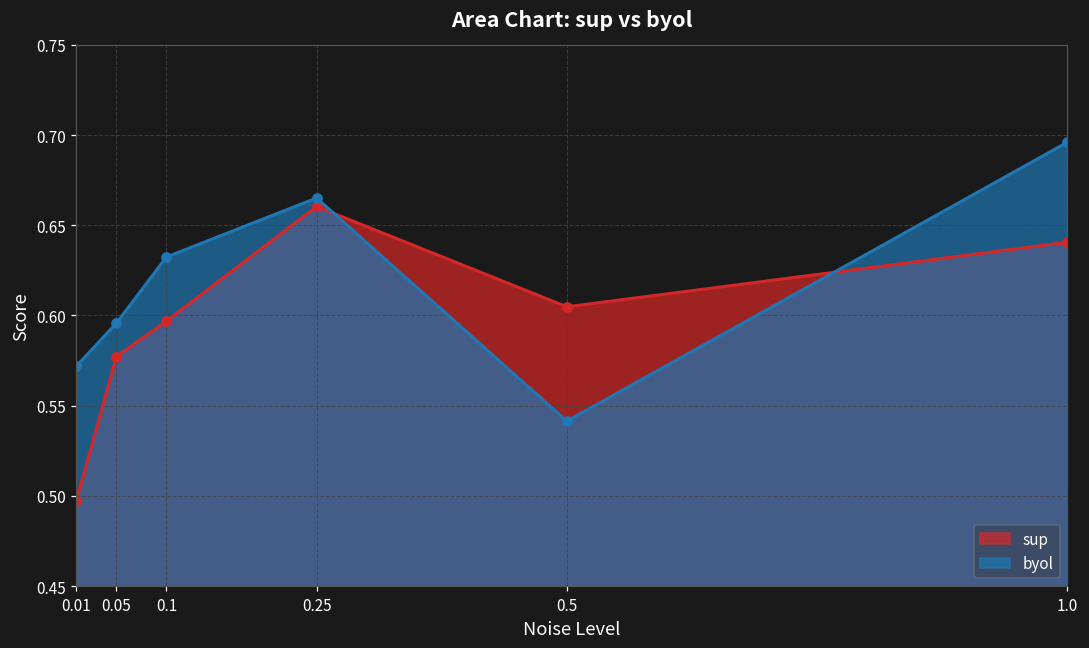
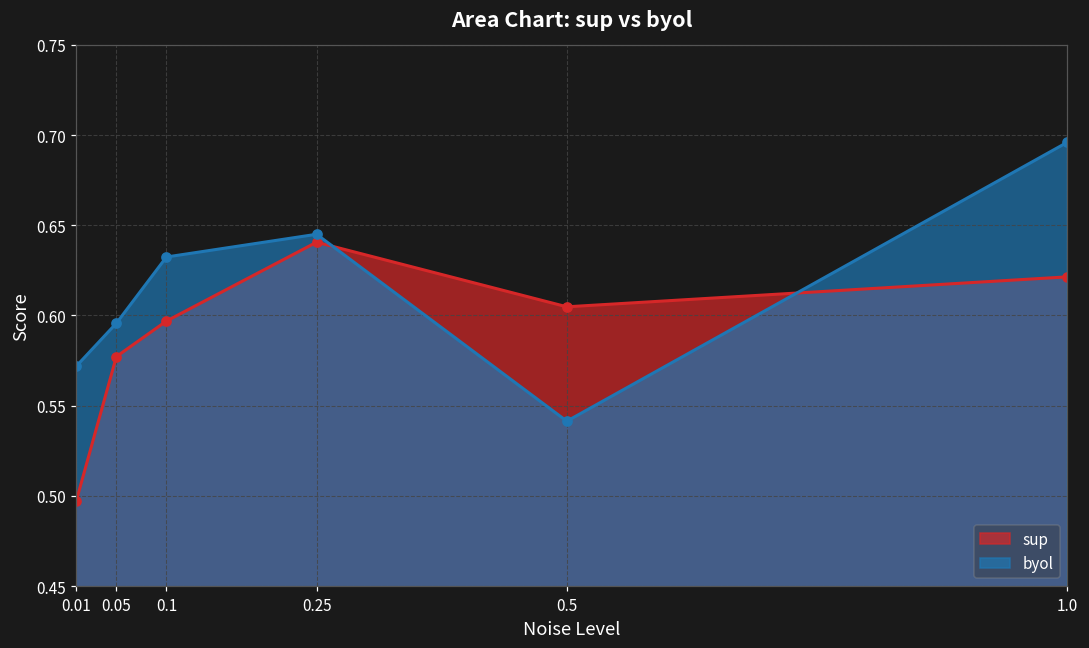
sup, 0.25: 0.660 -> 0.641
byol, 0.25: 0.665 -> 0.645
sup, 1.0: 0.641 -> 0.621
